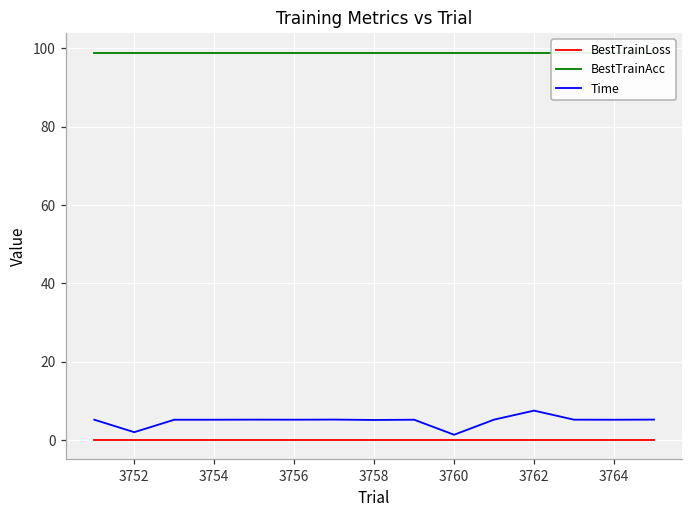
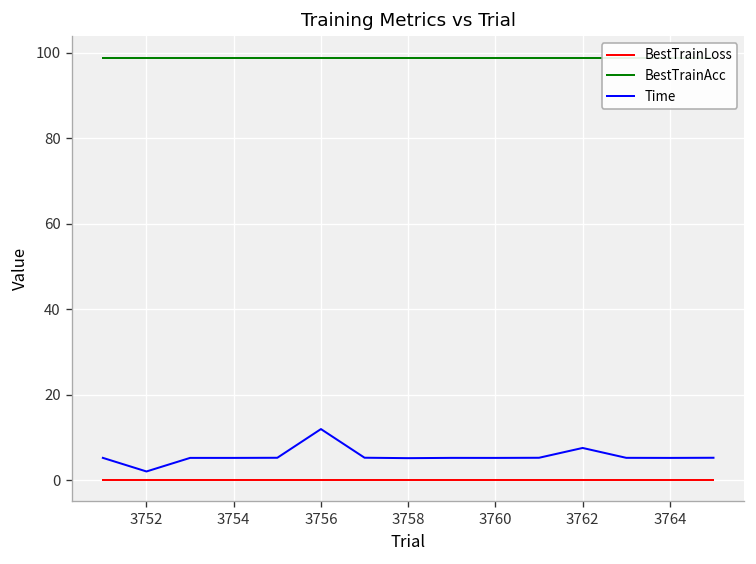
Time, 3756: 5 -> 12
Time, 3760: 1 -> 5
